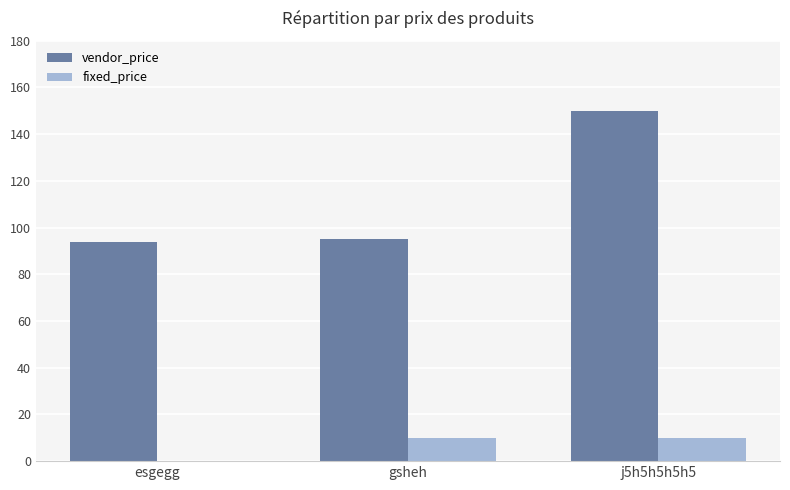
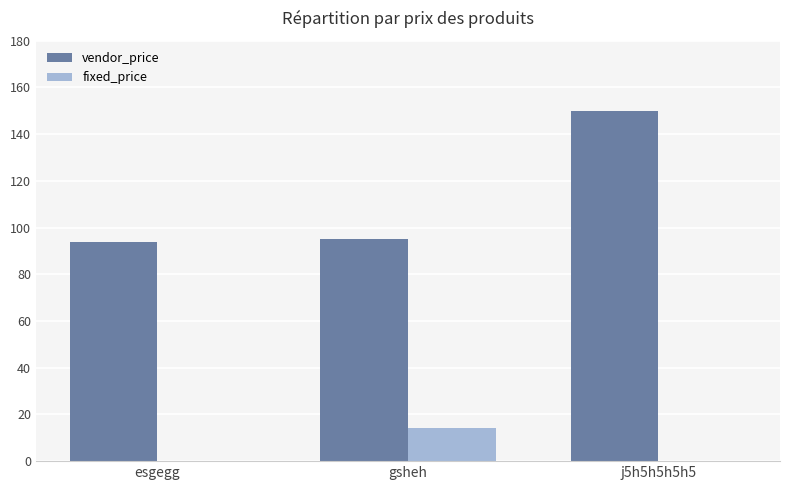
fixed_price, gsheh: 10 -> 14
fixed_price, j5h5h5h5h5: 10 -> 0
